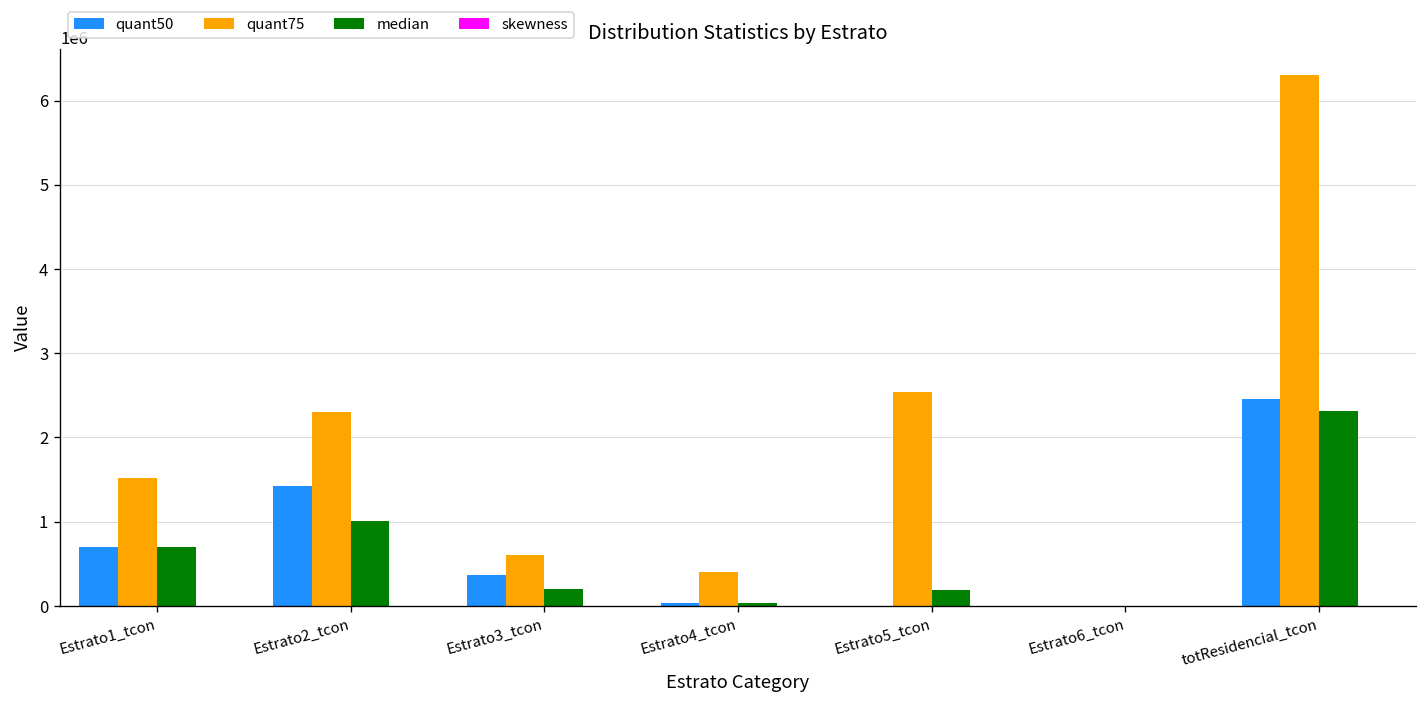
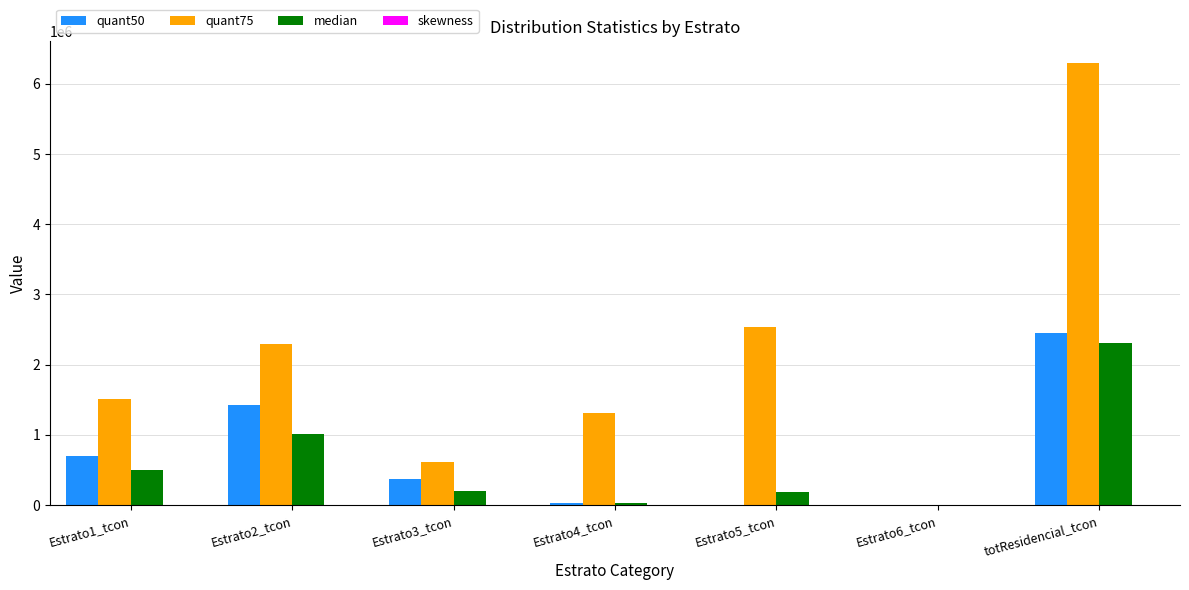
median, Estrato1_tcon: 700000 -> 500000
quant75, Estrato4_tcon: 400000 -> 1300000
